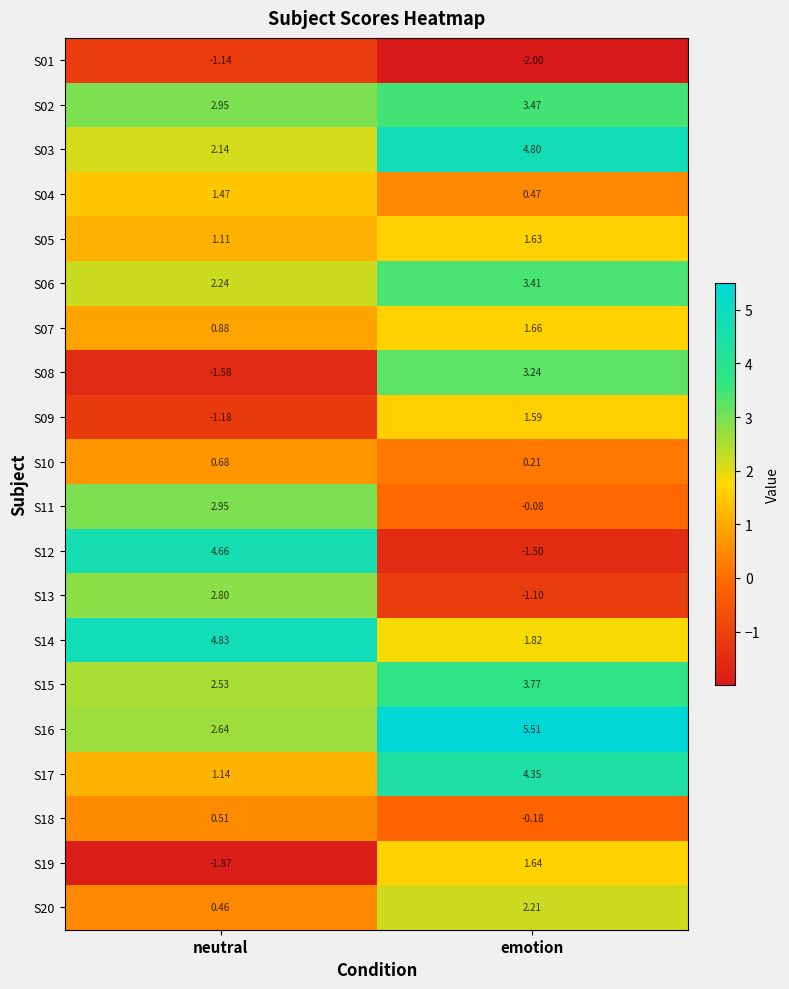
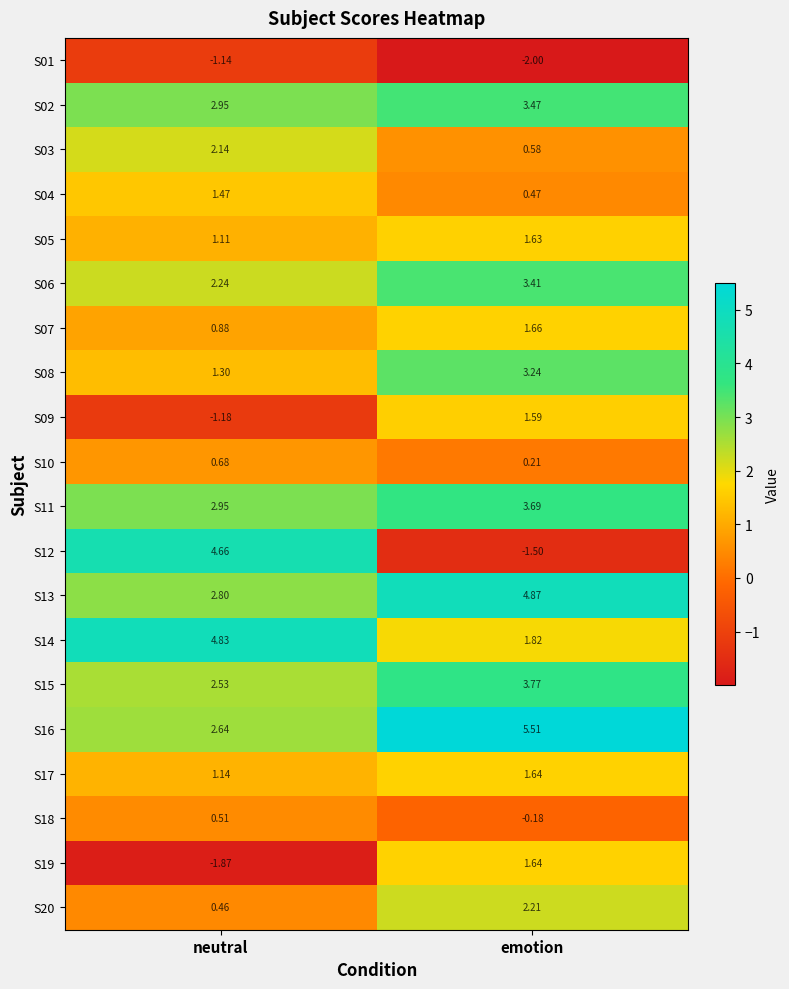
S03, emotion: 4.80 -> 0.58
S08, neutral: -1.58 -> 1.30
S11, emotion: -0.08 -> 3.69
S13, emotion: -1.10 -> 4.87
S17, emotion: 4.35 -> 1.64
